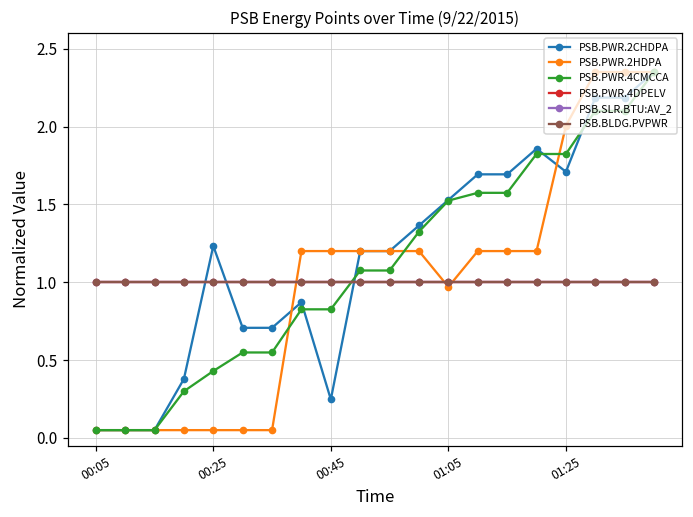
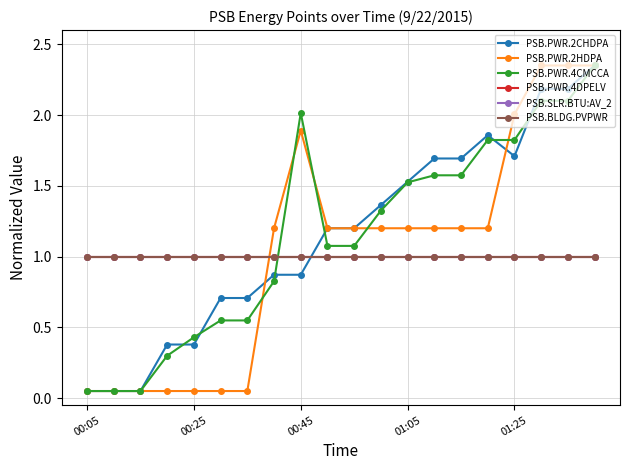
PSB.PWR.2CHDPA, 00:25: 1.23 -> 0.38
PSB.PWR.2CHDPA, 00:45: 0.25 -> 0.87
PSB.PWR.2HDPA, 00:45: 1.20 -> 1.89
PSB.PWR.4CMCCA, 00:45: 0.83 -> 2.01
PSB.PWR.2HDPA, 01:05: 0.97 -> 1.20
